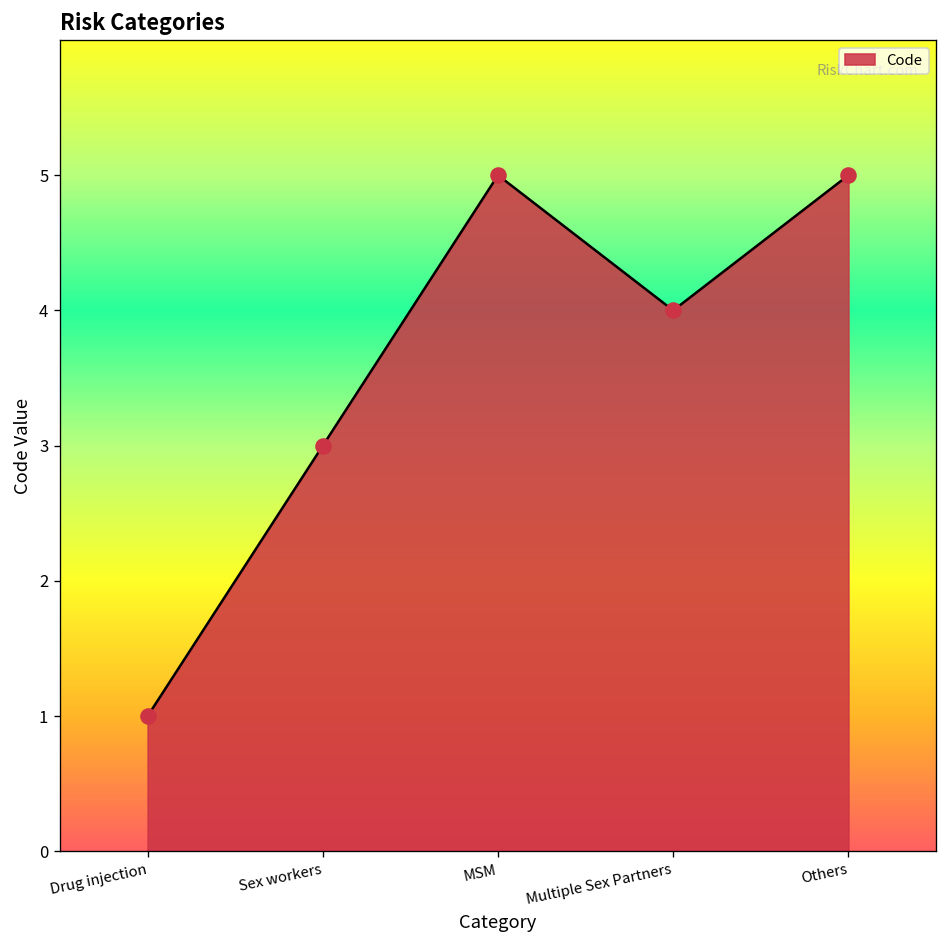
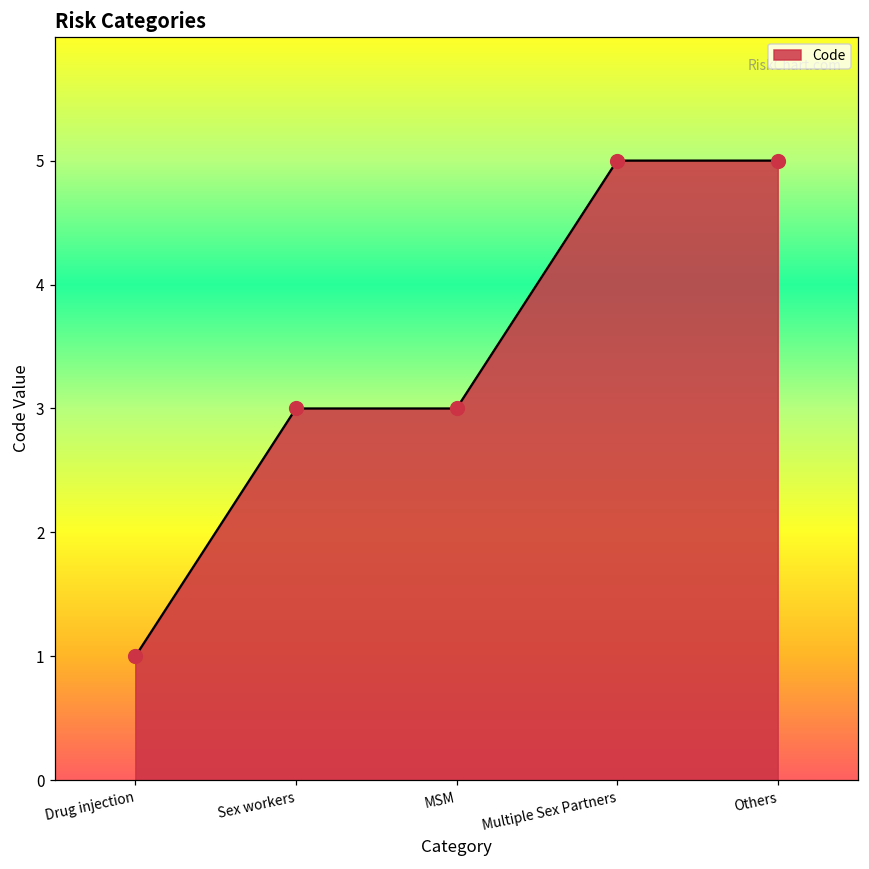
MSM: 5 -> 3
Multiple Sex Partners: 4 -> 5
